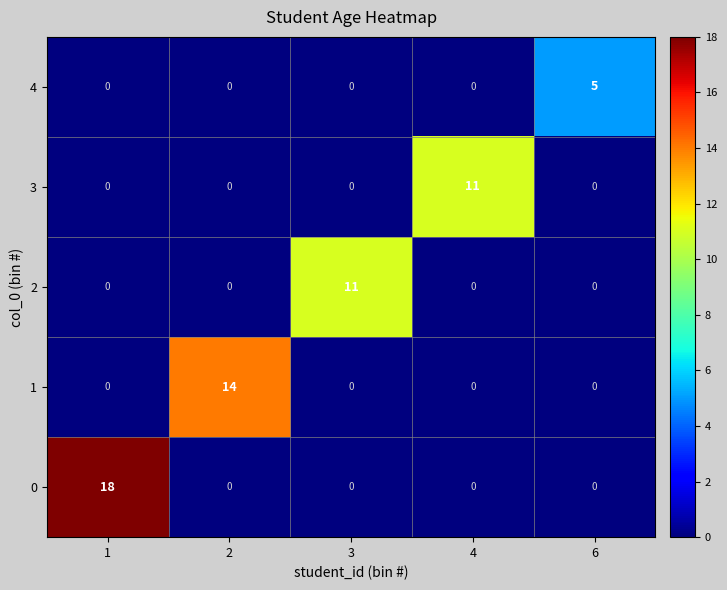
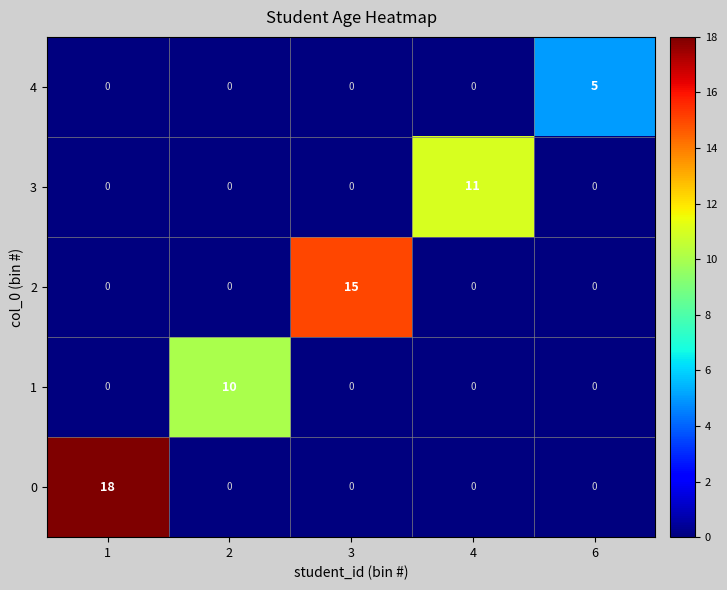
2, 3: 11 -> 15
1, 2: 14 -> 10
